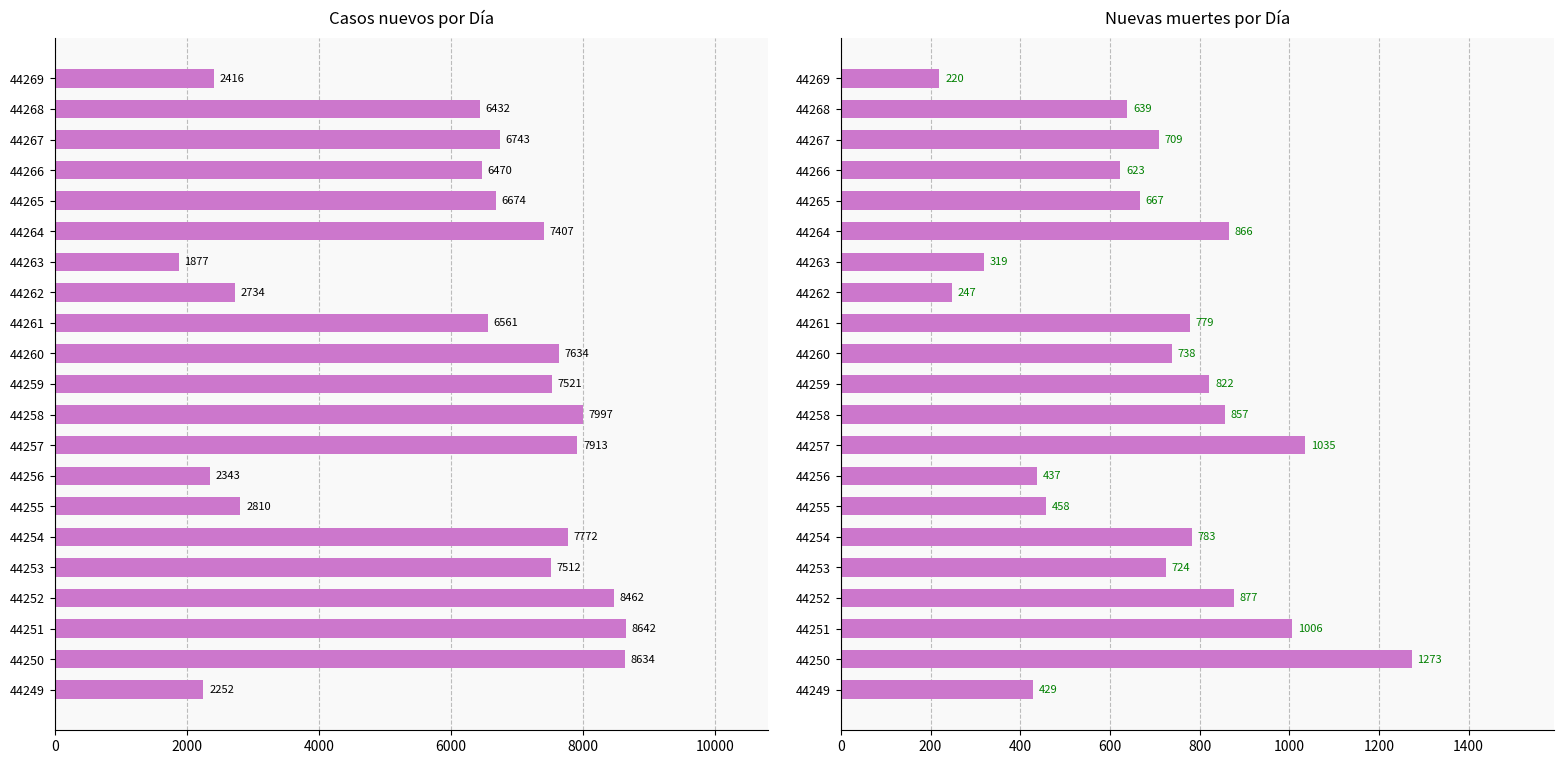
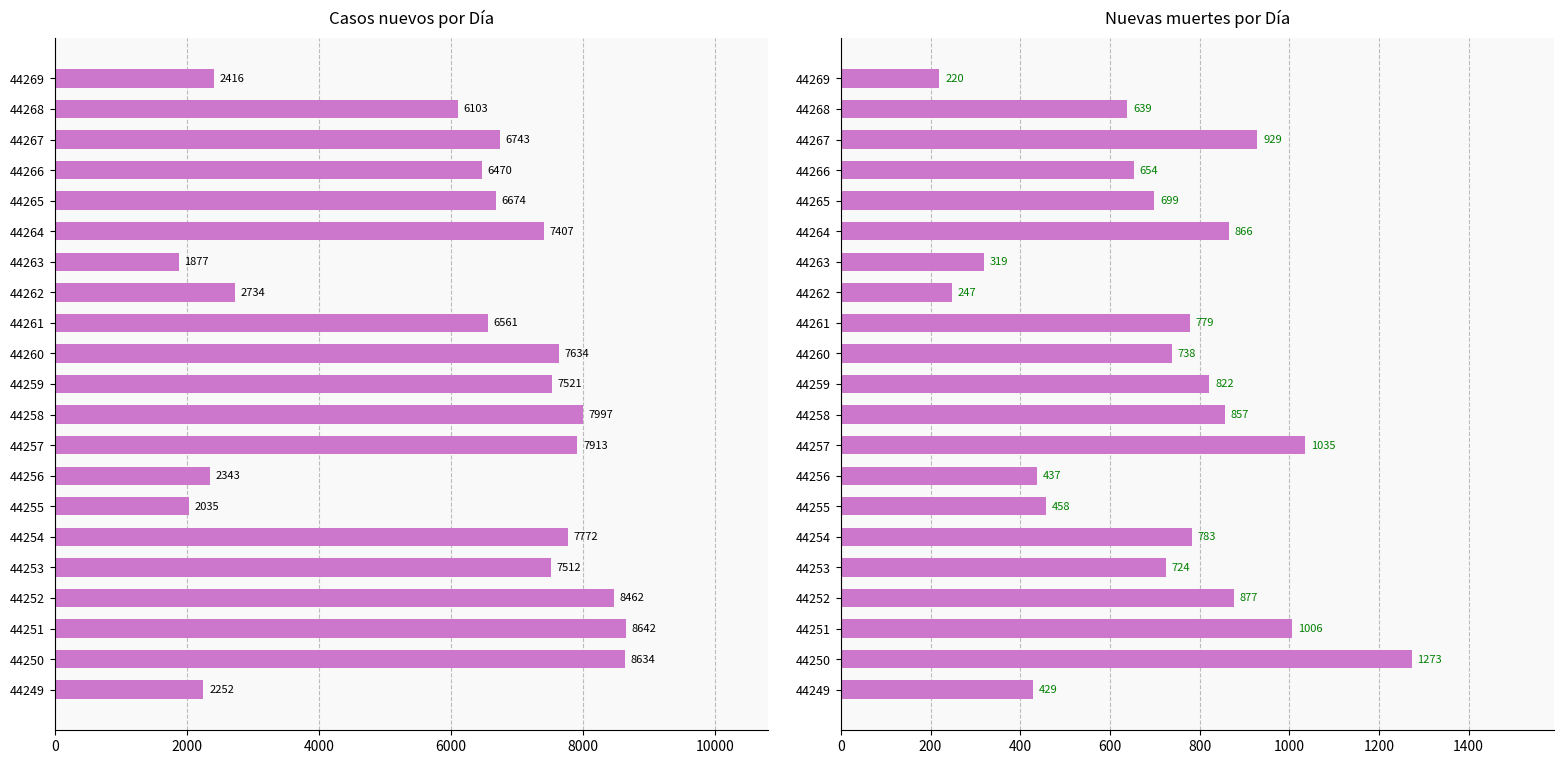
Casos nuevos por Día, 44268: 6432 -> 6103
Casos nuevos por Día, 44255: 2810 -> 2035
Nuevas muertes por Día, 44267: 709 -> 929
Nuevas muertes por Día, 44266: 623 -> 654
Nuevas muertes por Día, 44265: 667 -> 699
